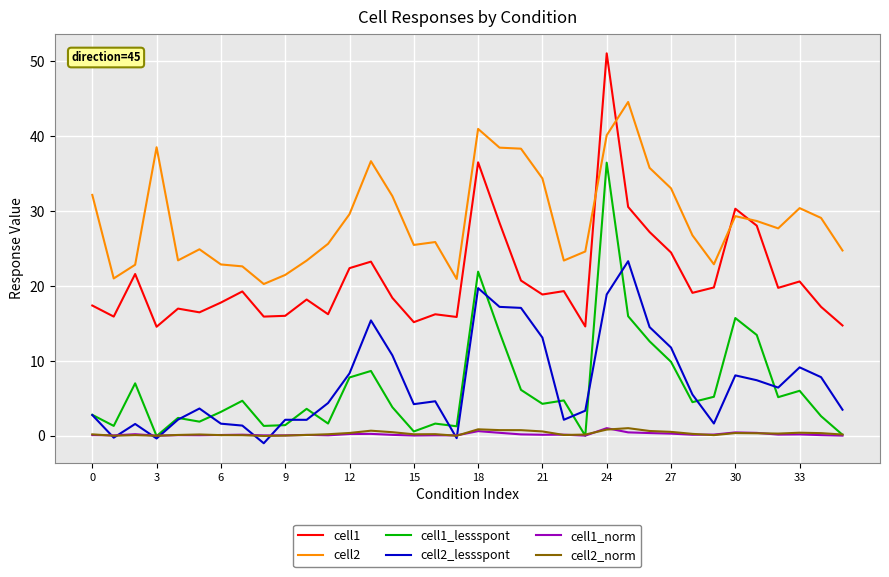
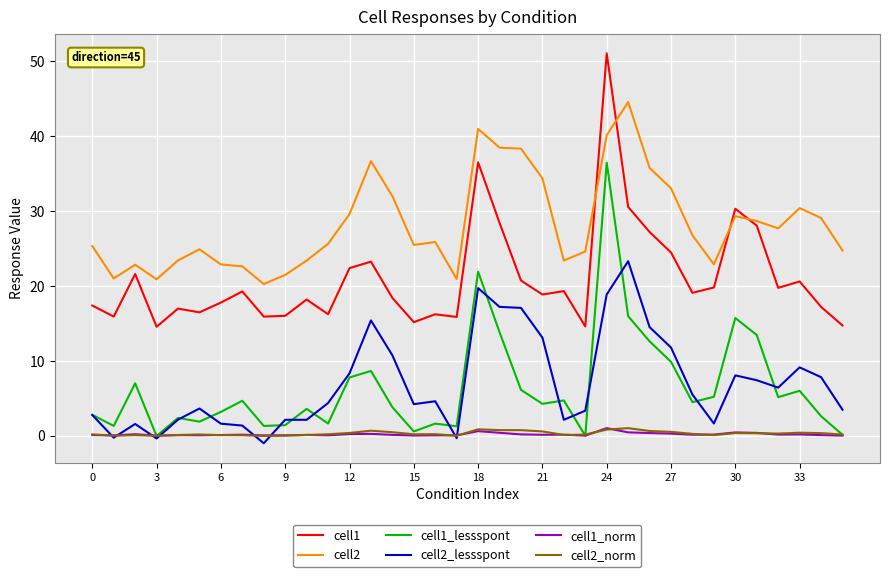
cell2, 0: 32 -> 25
cell2, 3: 39 -> 21
